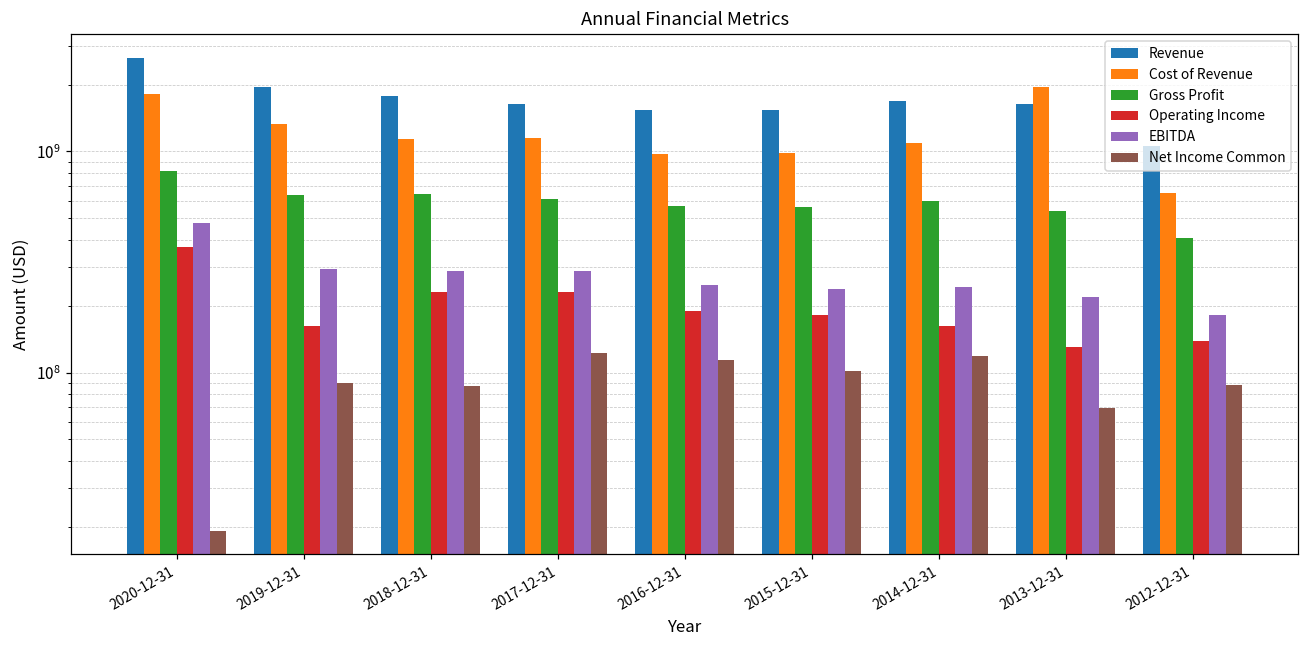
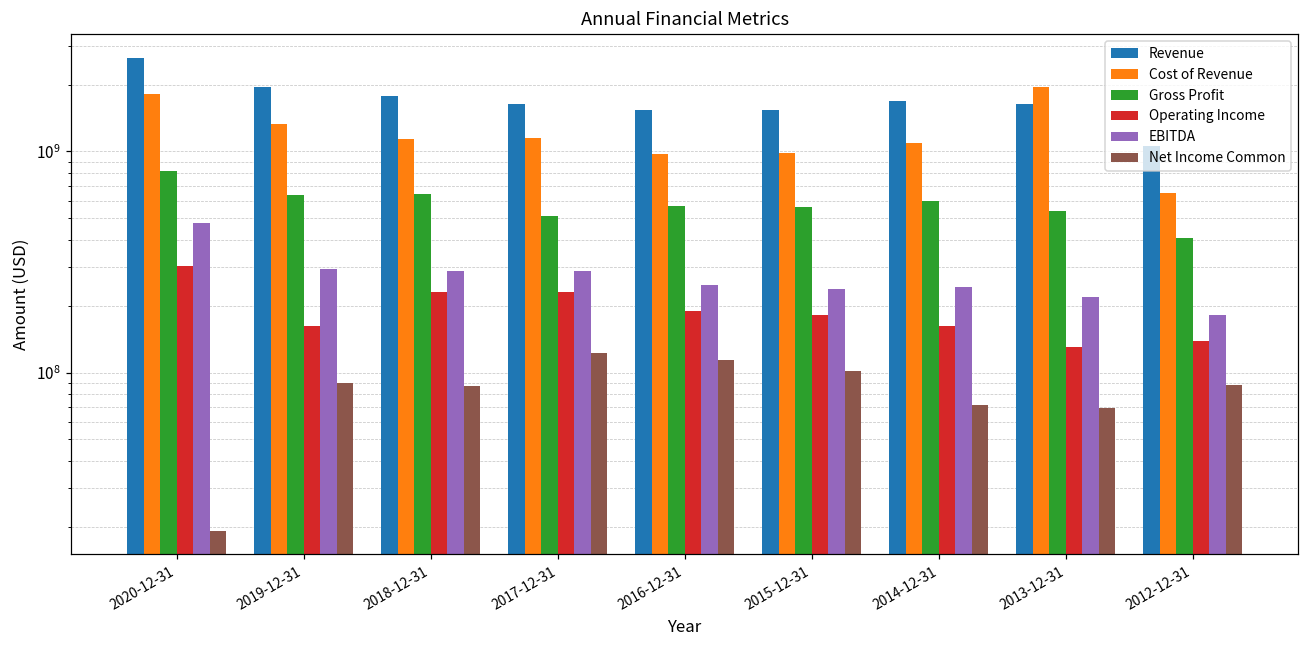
Operating Income, 2020-12-31: 370000000 -> 300000000
Gross Profit, 2017-12-31: 610000000 -> 510000000
Net Income Common, 2014-12-31: 120000000 -> 71000000
